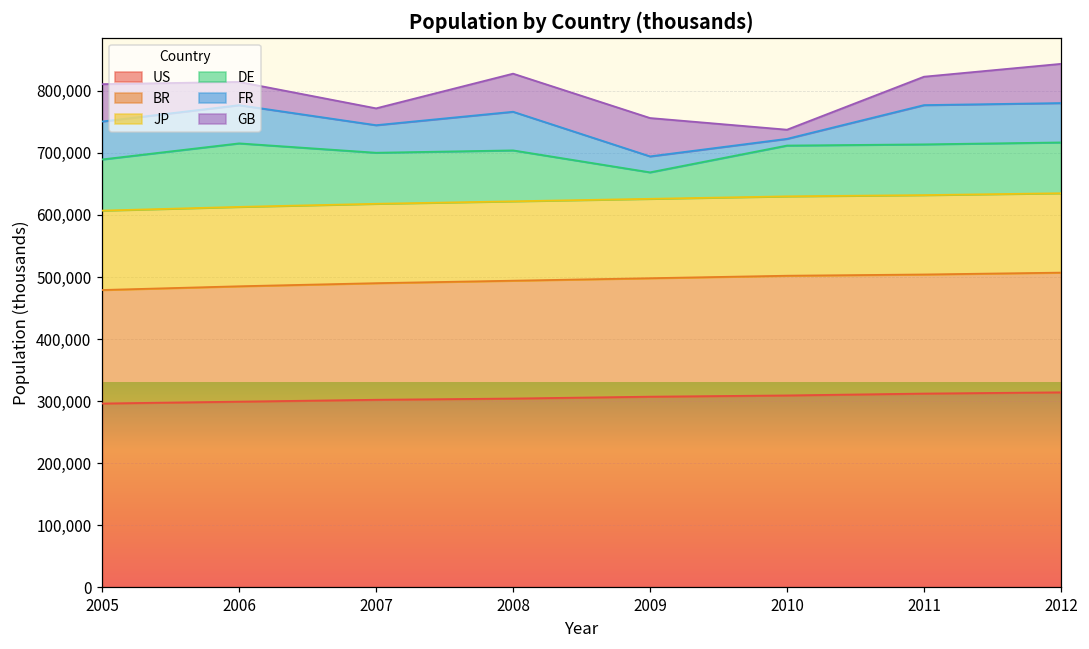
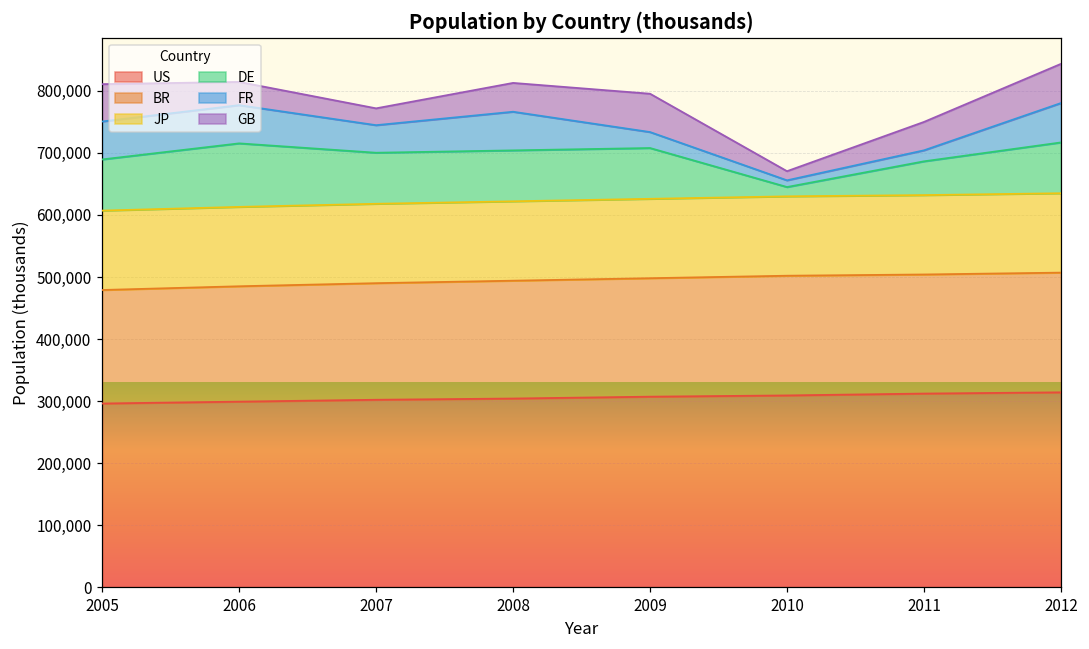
GB, 2008: 60,000 -> 50,000
DE, 2009: 40,000 -> 80,000
DE, 2010: 80,000 -> 20,000
DE, 2011: 80,000 -> 50,000
FR, 2011: 60,000 -> 20,000
